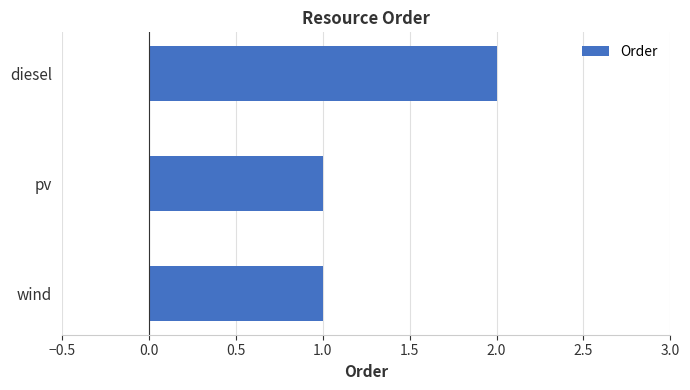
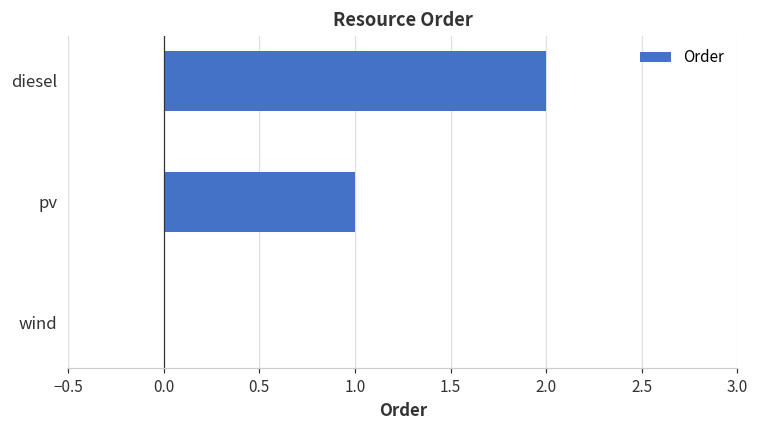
wind: 1 -> 0
